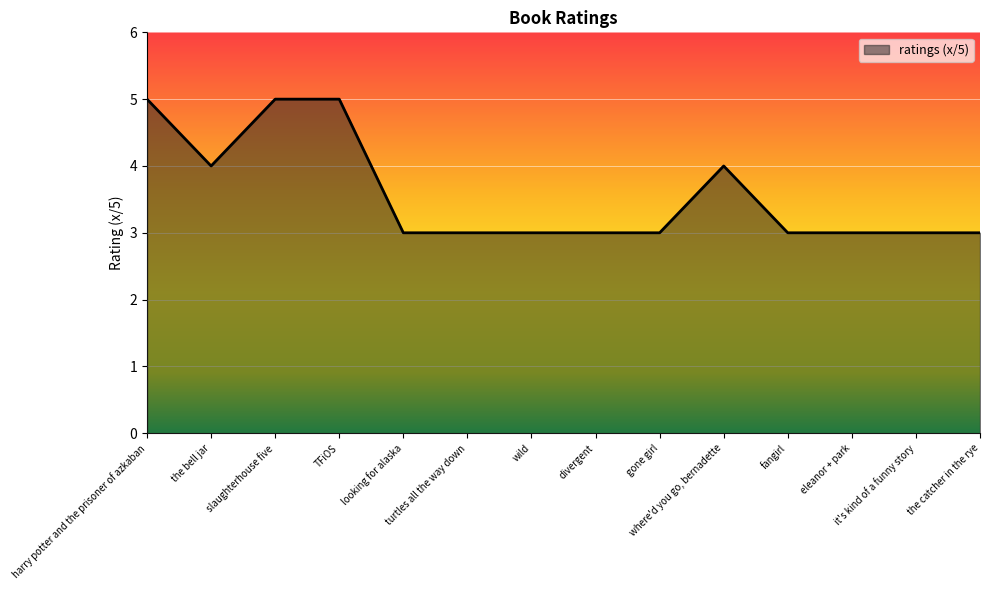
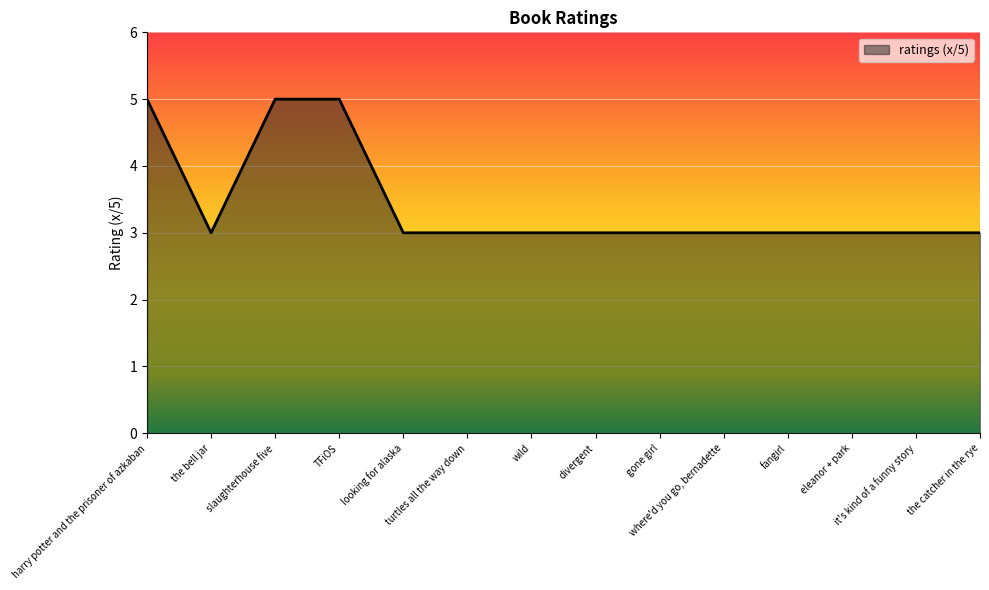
the bell jar: 4 -> 3
where'd you go, bernadette: 4 -> 3
